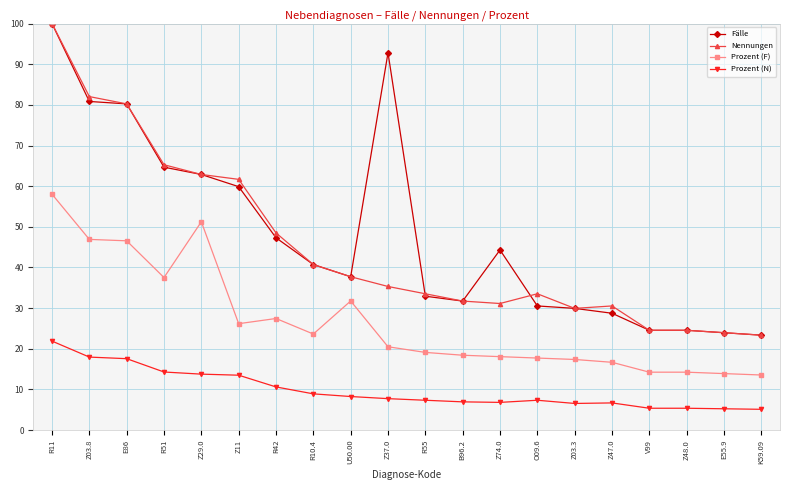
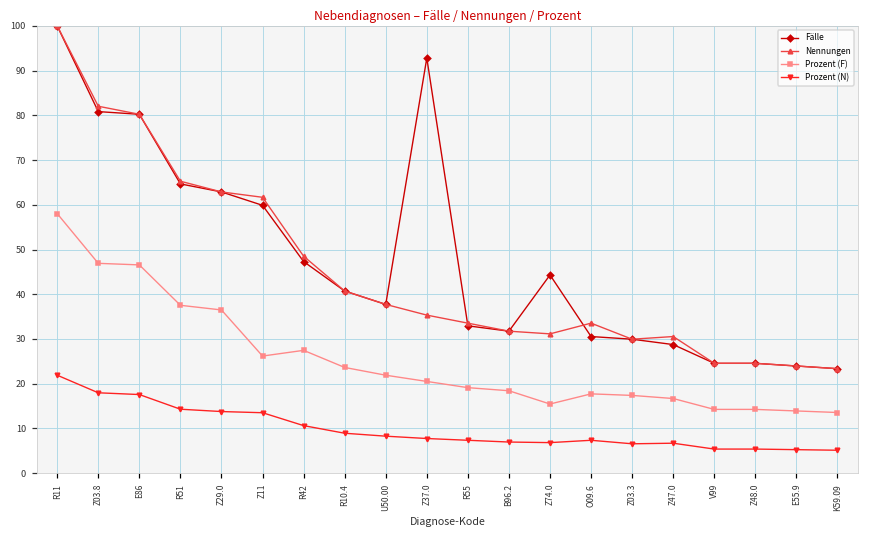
Prozent (F), Z29.0: 51 -> 36
Prozent (F), U50.00: 32 -> 22
Prozent (F), Z74.0: 18 -> 15
